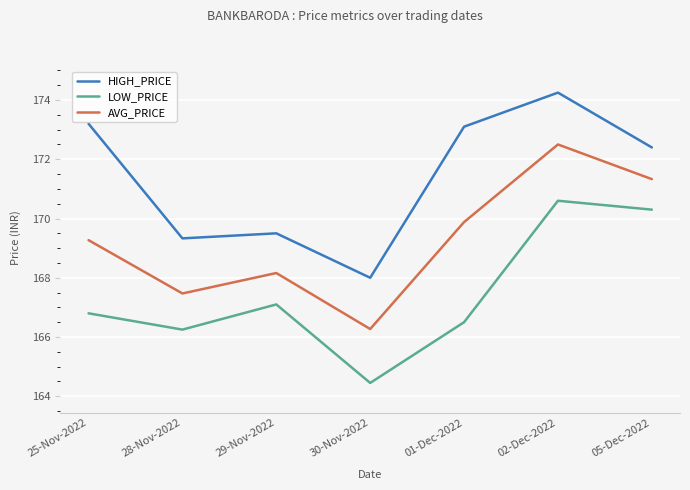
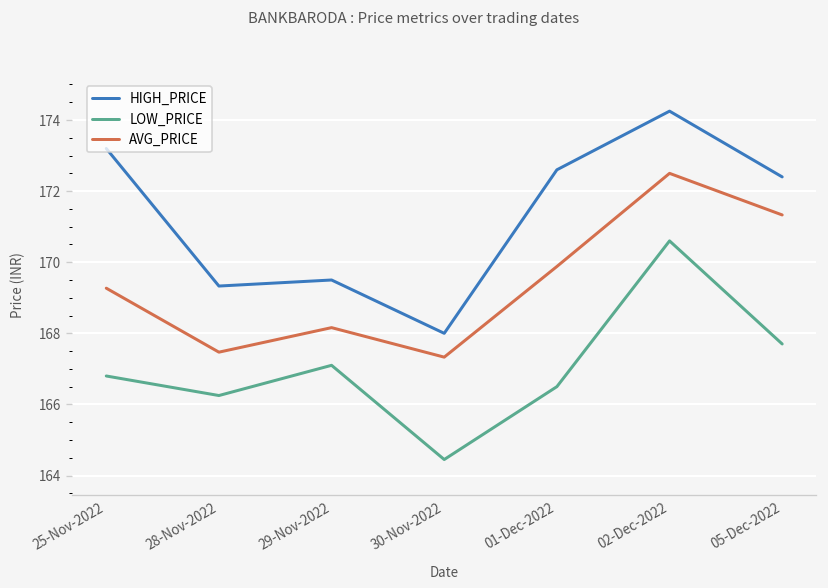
AVG_PRICE, 30-Nov-2022: 166.3 -> 167.3
HIGH_PRICE, 01-Dec-2022: 173.1 -> 172.6
LOW_PRICE, 05-Dec-2022: 170.3 -> 167.7
